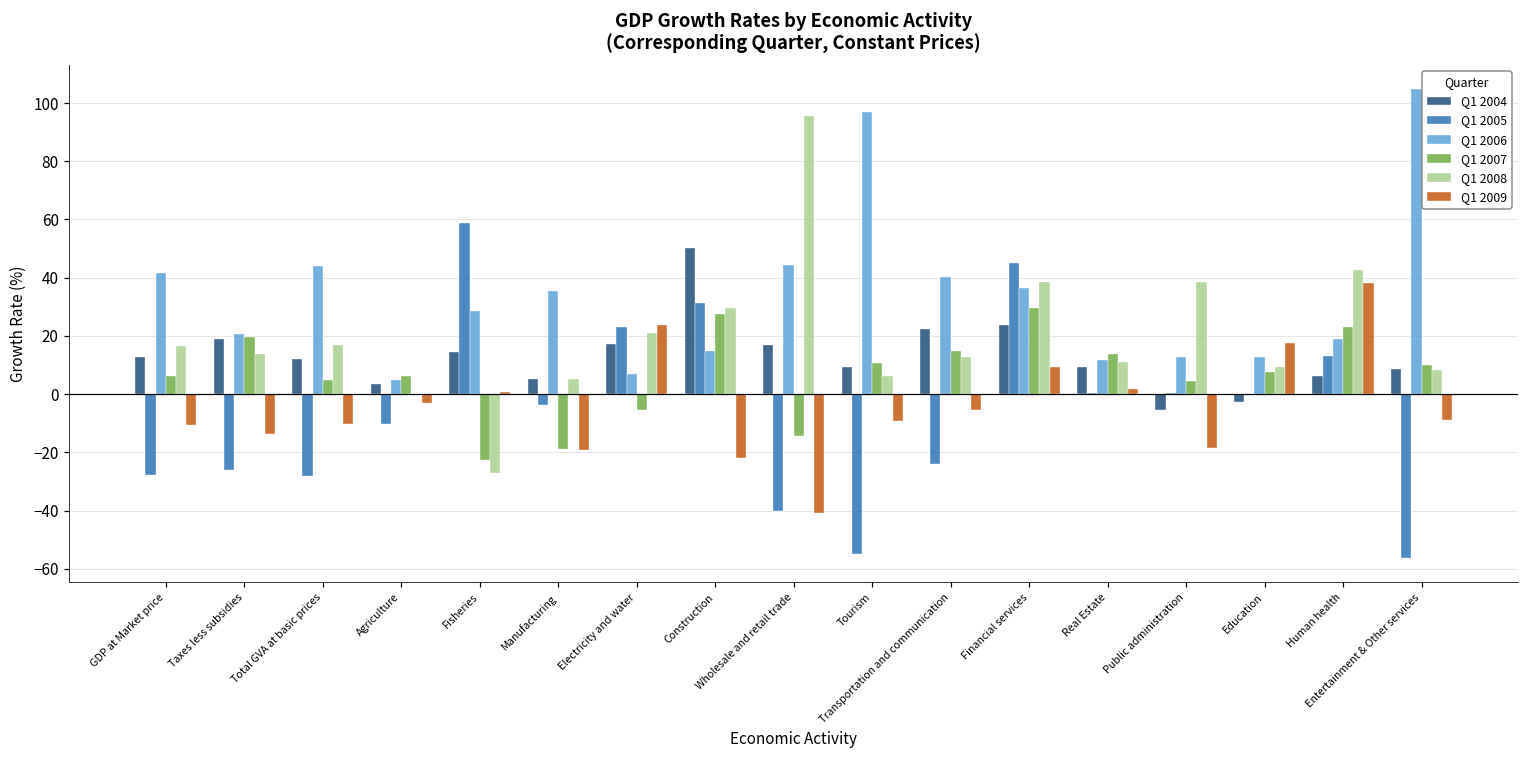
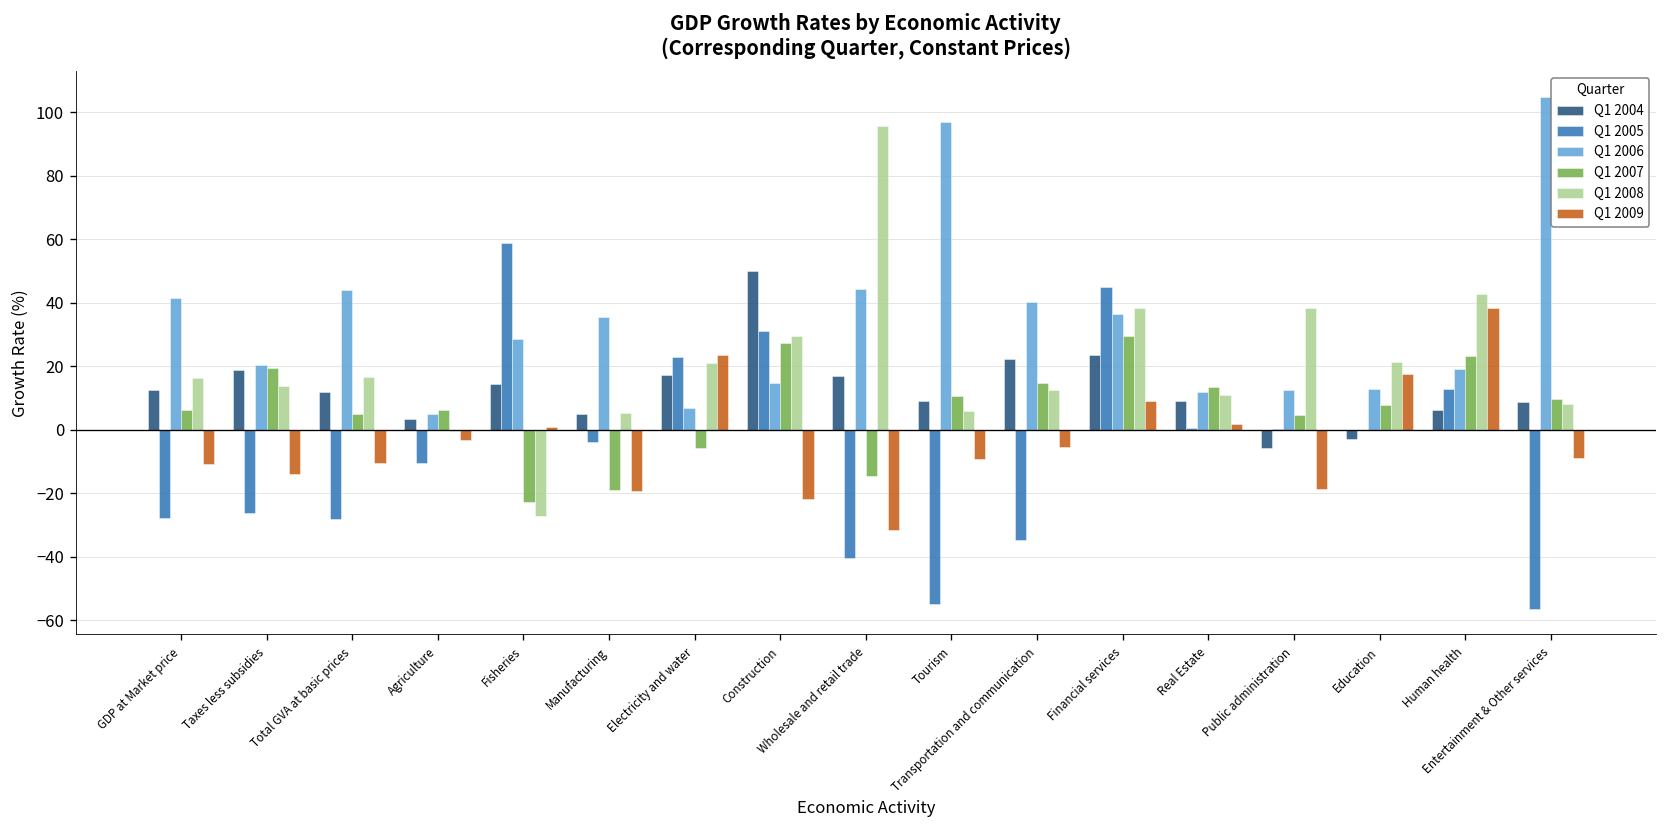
Q1 2009, Wholesale and retail trade: -41 -> -32
Q1 2005, Transportation and communication: -24 -> -35
Q1 2008, Education: 9 -> 21
